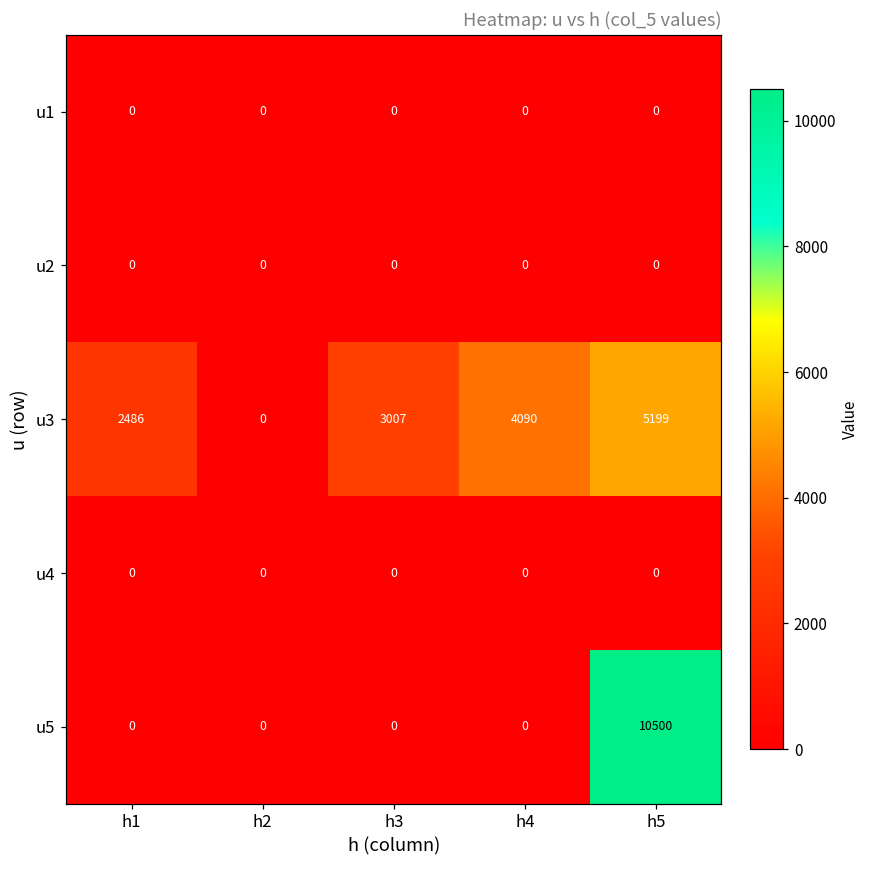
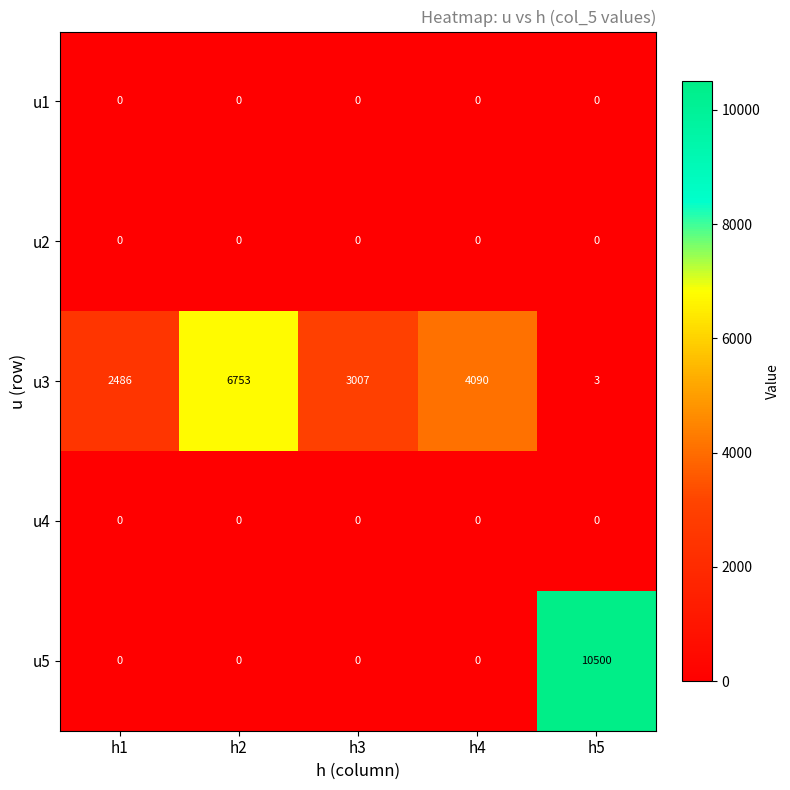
u3, h2: 0 -> 6753
u3, h5: 5199 -> 3
